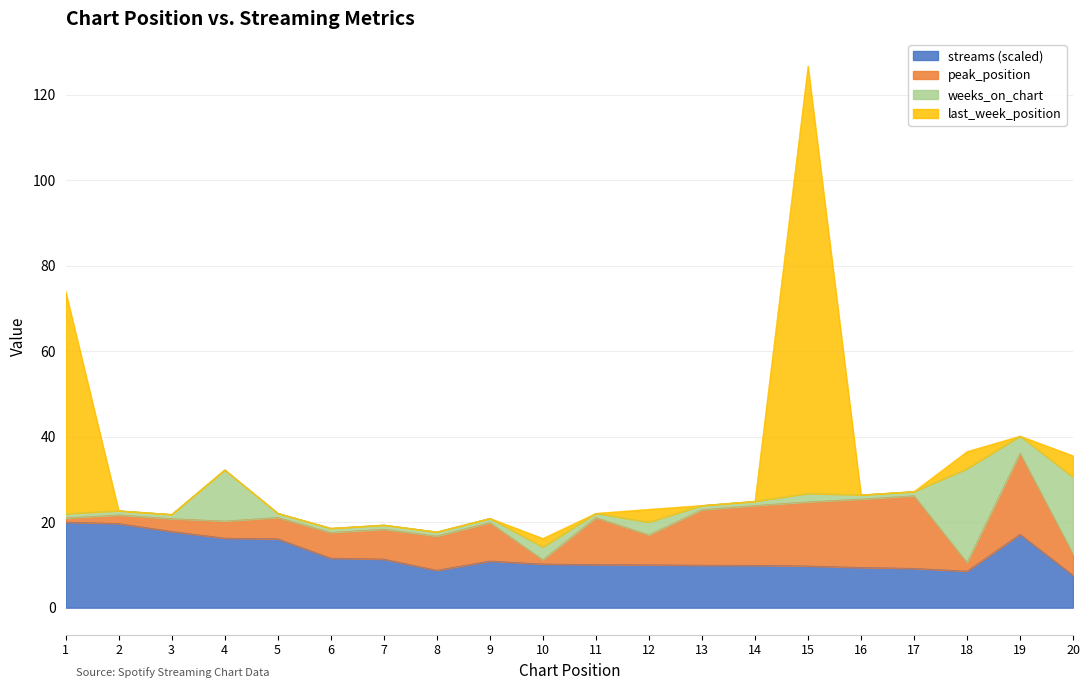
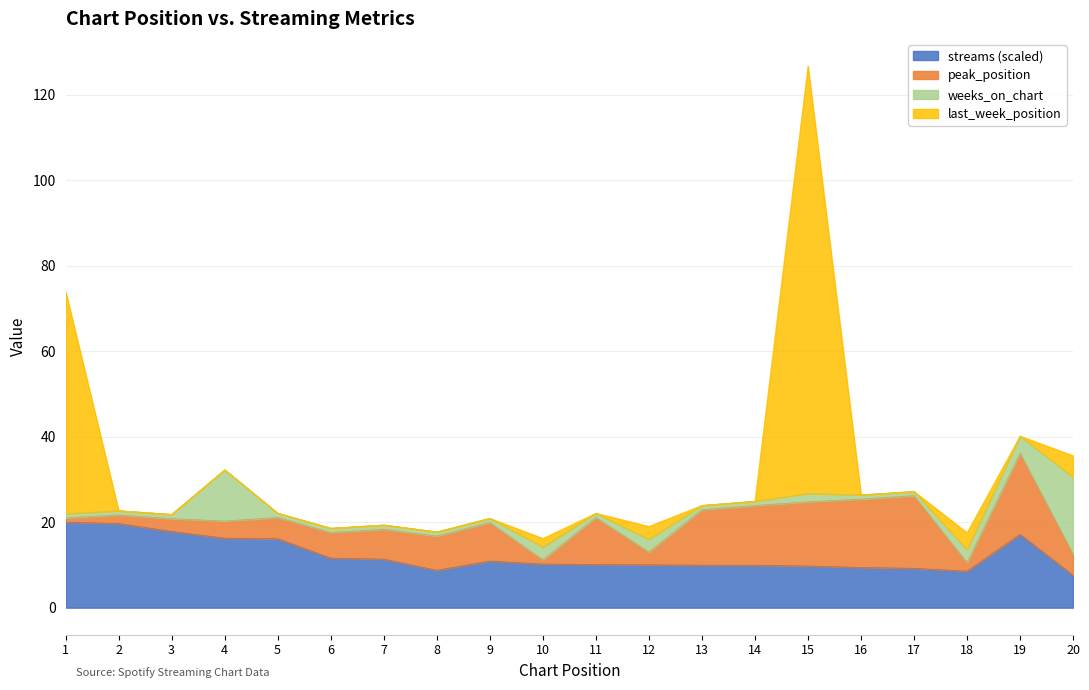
peak_position, 12: 7 -> 3
weeks_on_chart, 18: 22 -> 3
